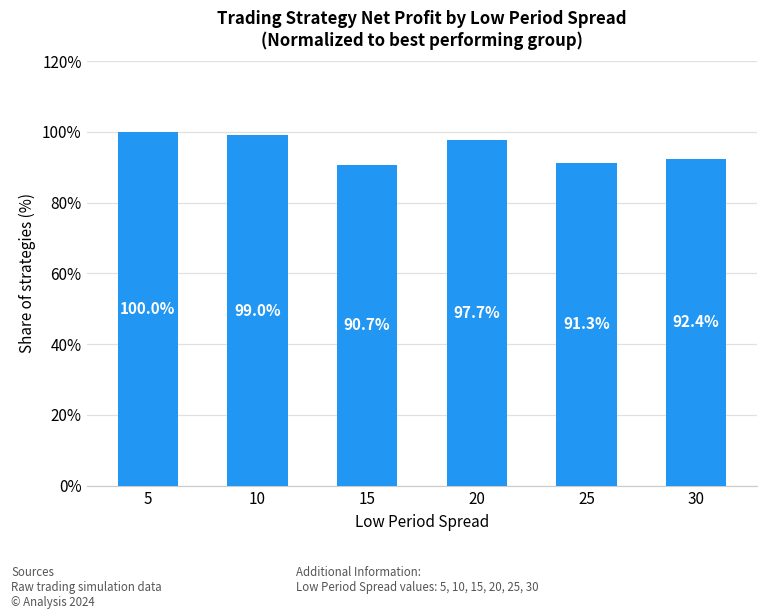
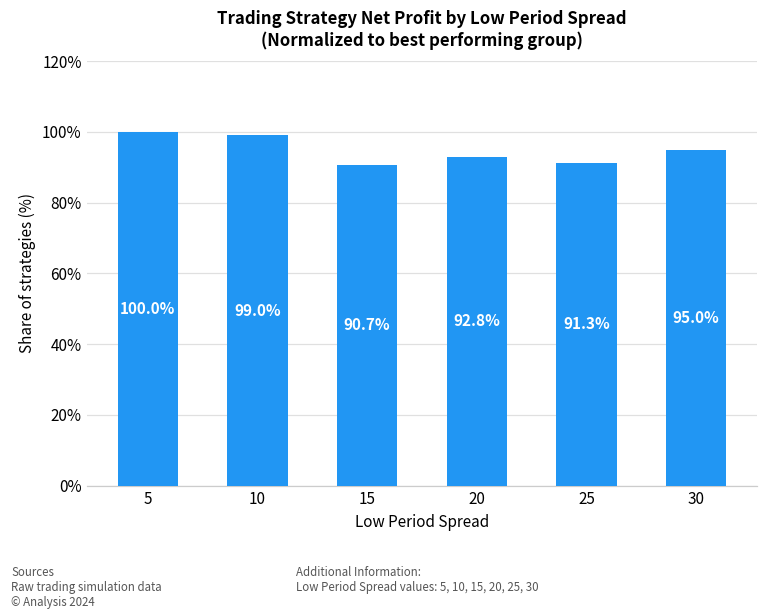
20: 97.7% -> 92.8%
30: 92.4% -> 95.0%
